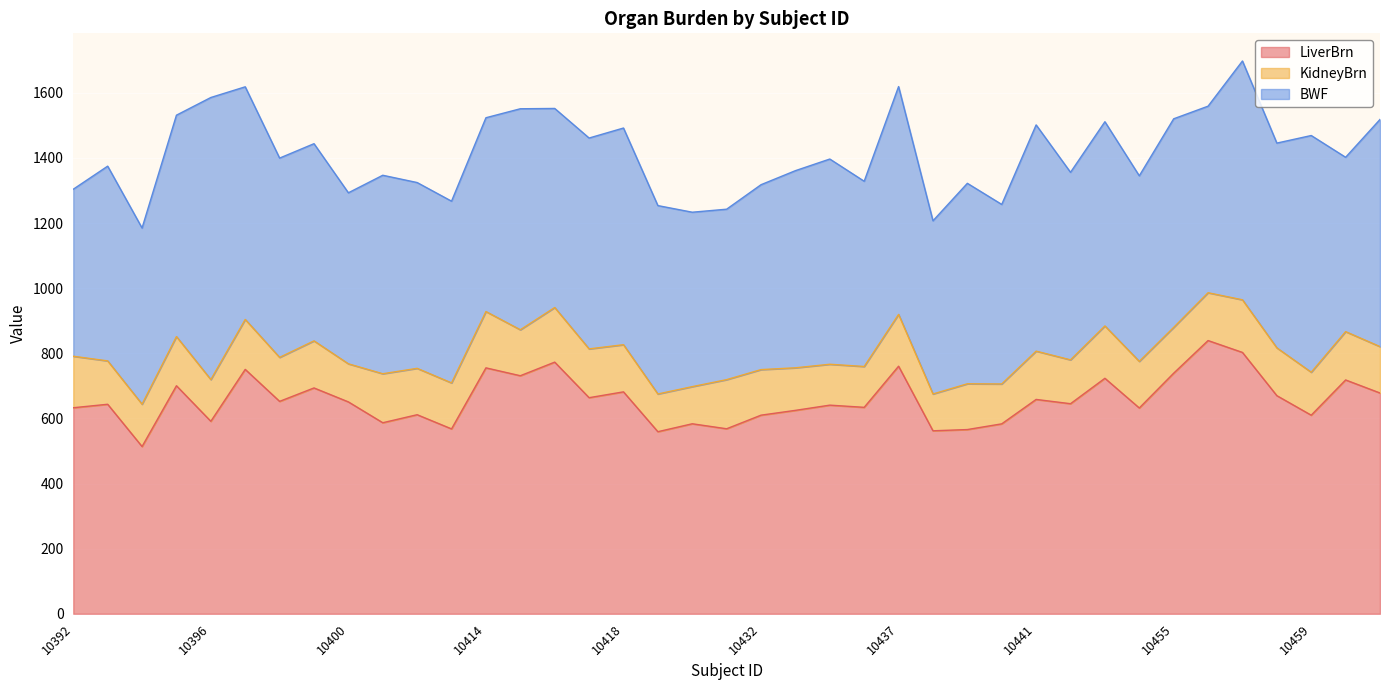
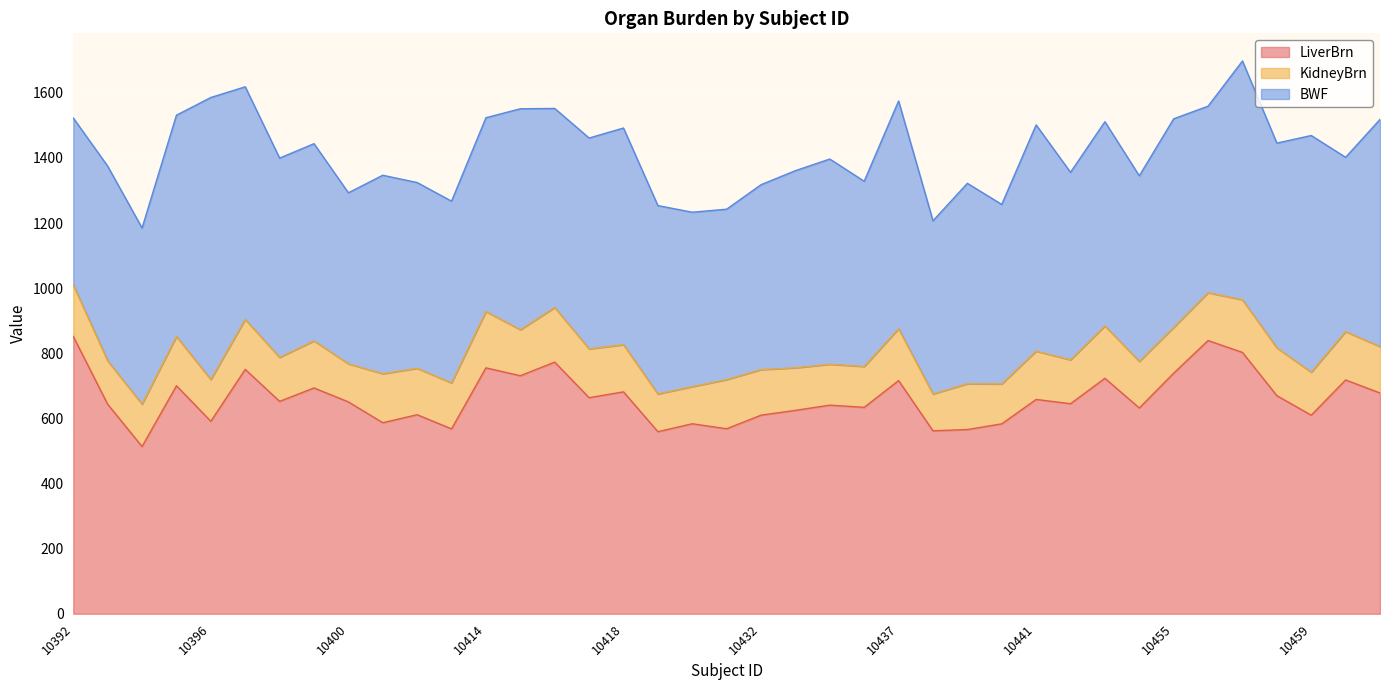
LiverBrn, 10392: 630 -> 850
LiverBrn, 10437: 760 -> 720
